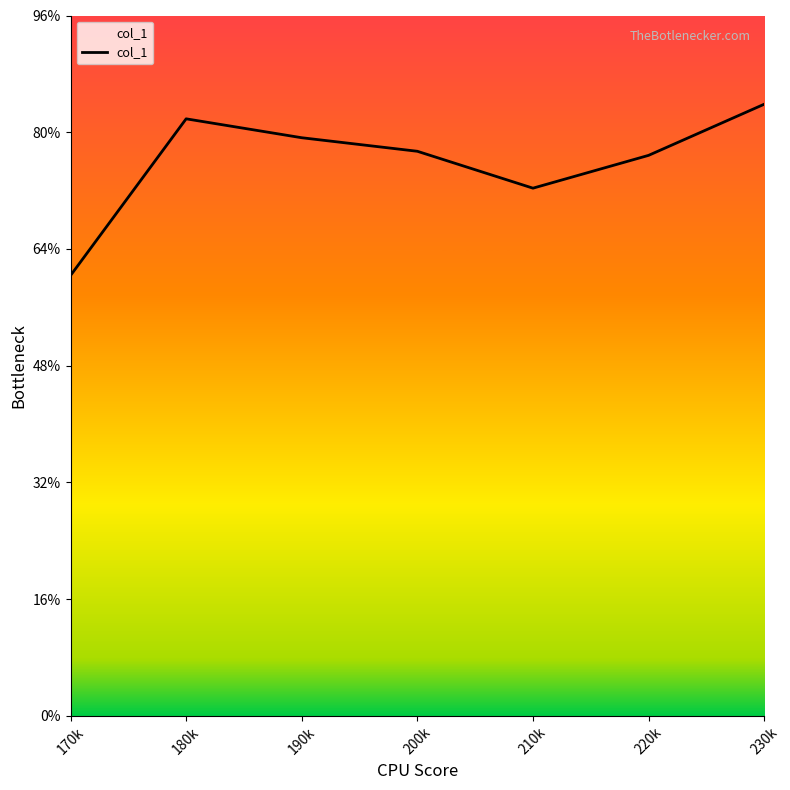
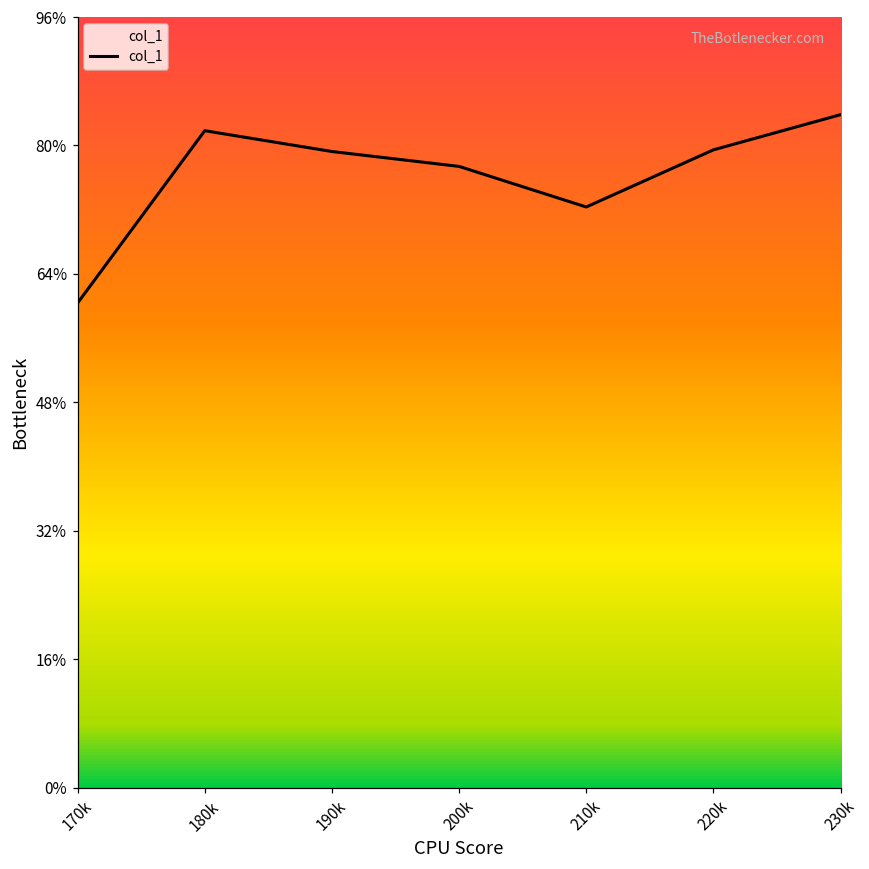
220k: 77% -> 79%
